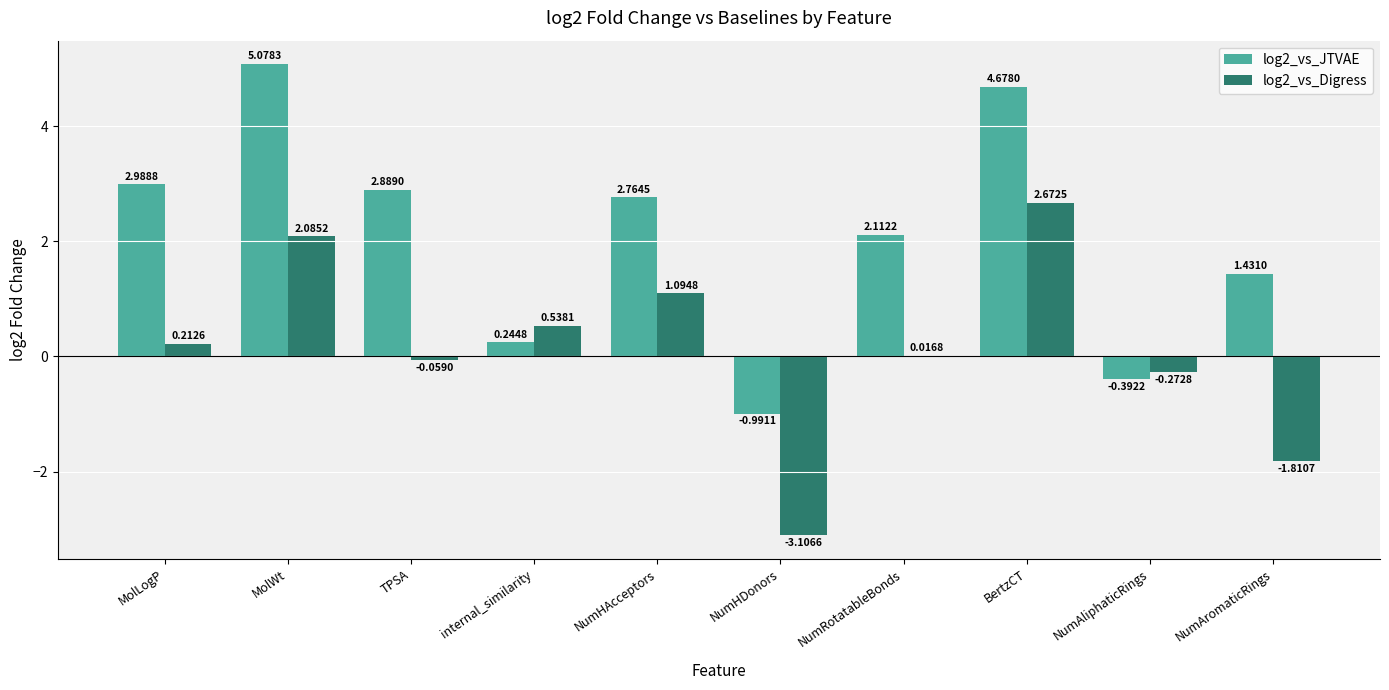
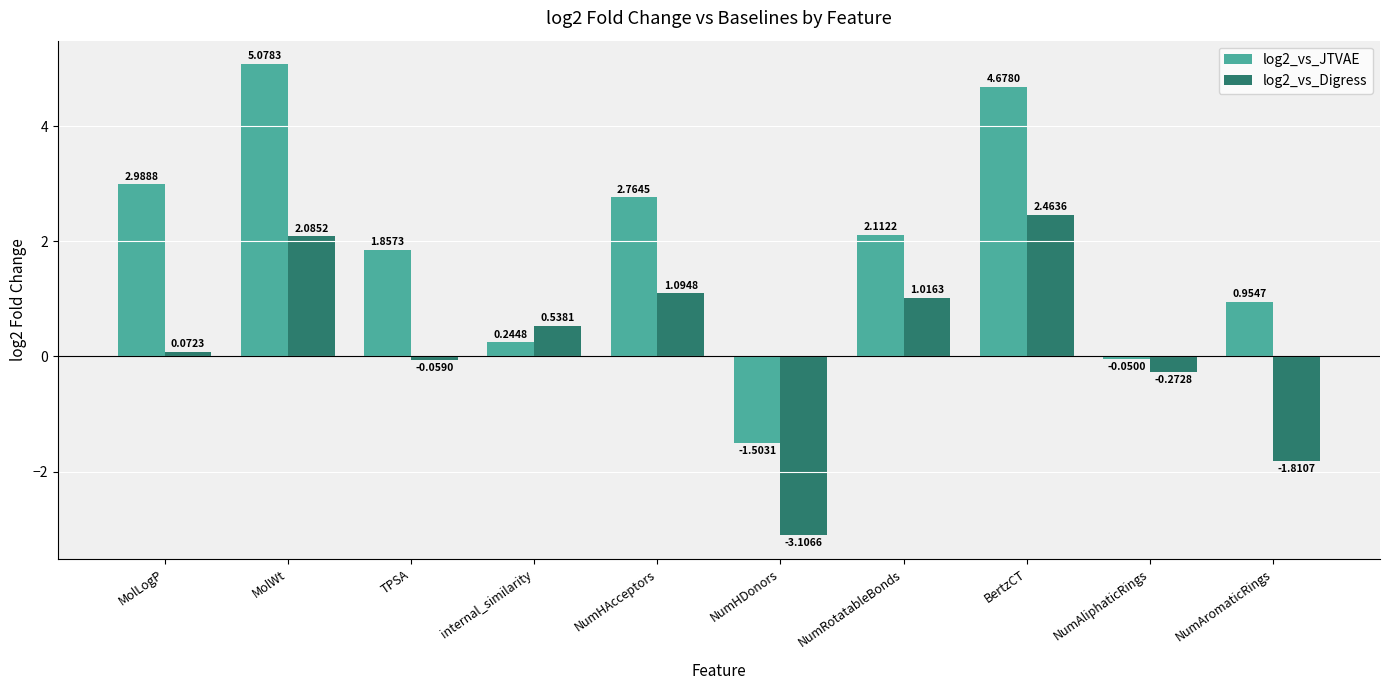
log2_vs_Digress, MolLogP: 0.2126 -> 0.0723
log2_vs_JTVAE, TPSA: 2.8890 -> 1.8573
log2_vs_JTVAE, NumHDonors: -0.9911 -> -1.5031
log2_vs_Digress, NumRotatableBonds: 0.0168 -> 1.0163
log2_vs_Digress, BertzCT: 2.6725 -> 2.4636
log2_vs_JTVAE, NumAliphaticRings: -0.3922 -> -0.0500
log2_vs_JTVAE, NumAromaticRings: 1.4310 -> 0.9547
